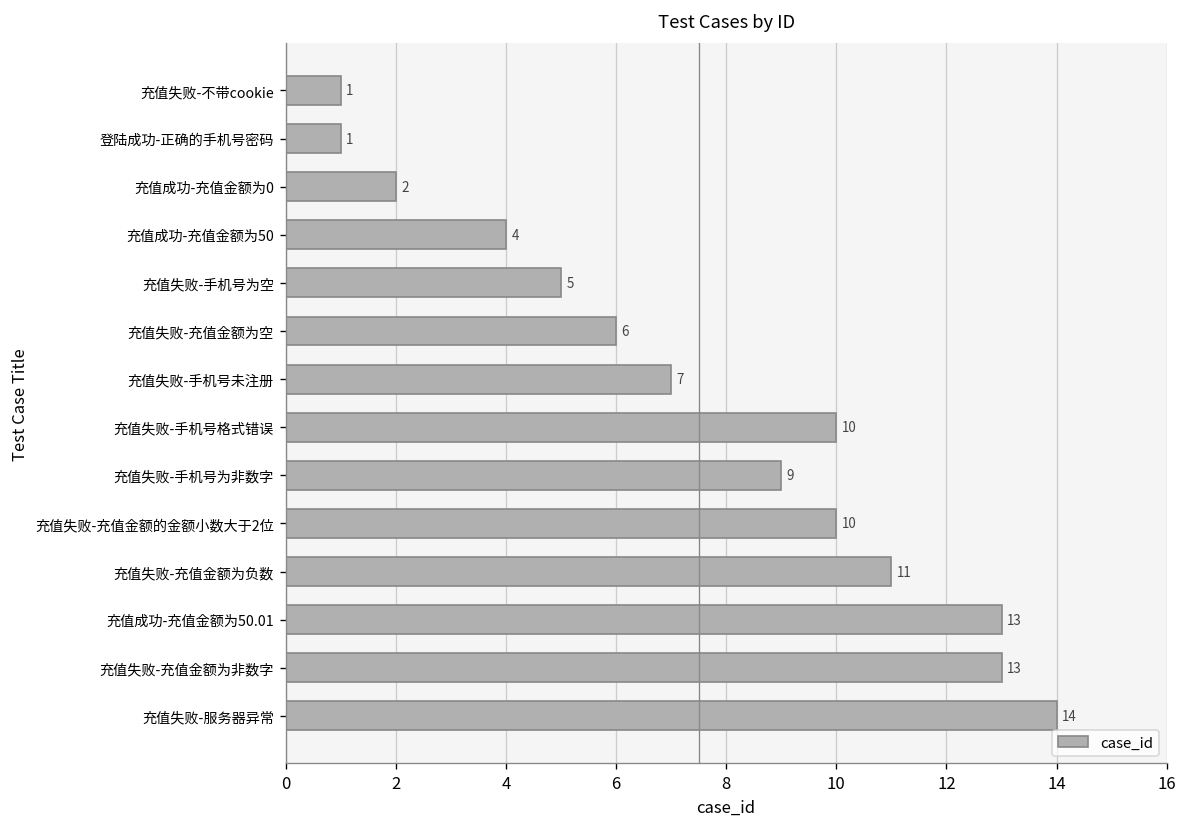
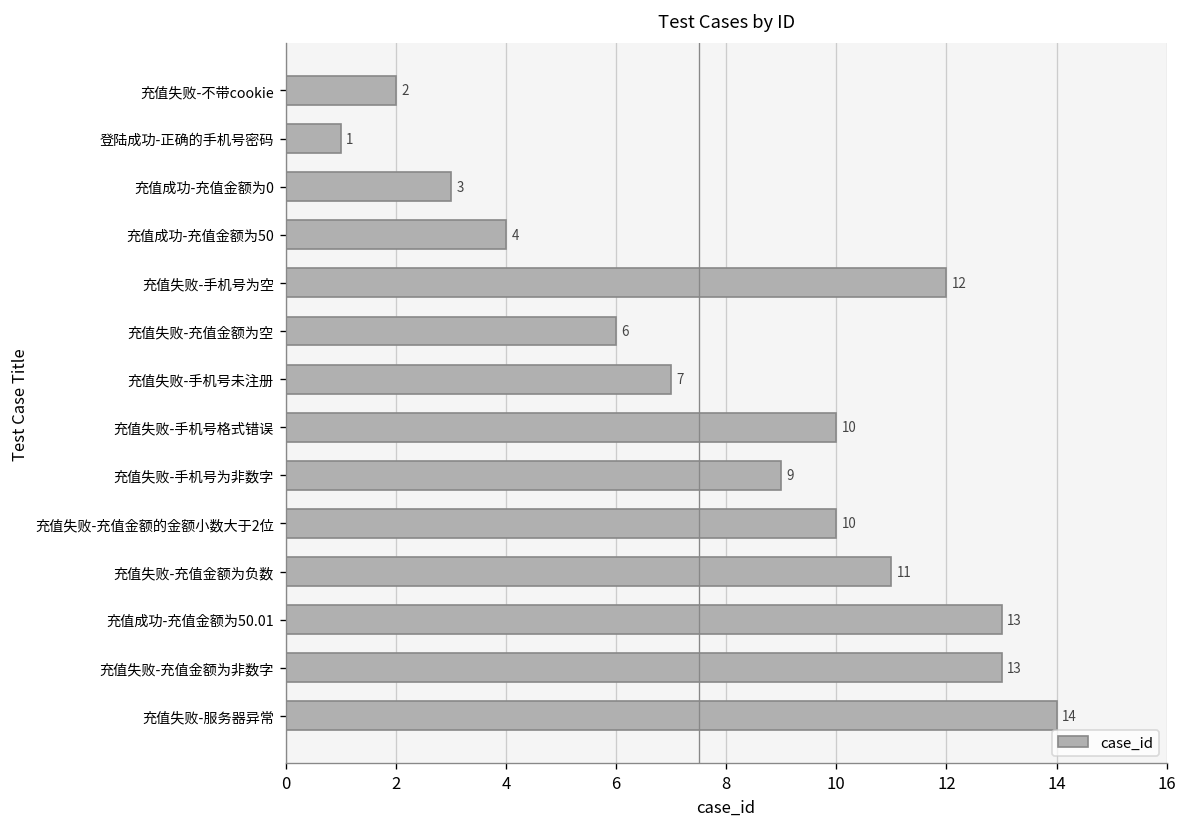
充值失败-不带cookie: 1 -> 2
充值成功-充值金额为0: 2 -> 3
充值失败-手机号为空: 5 -> 12
